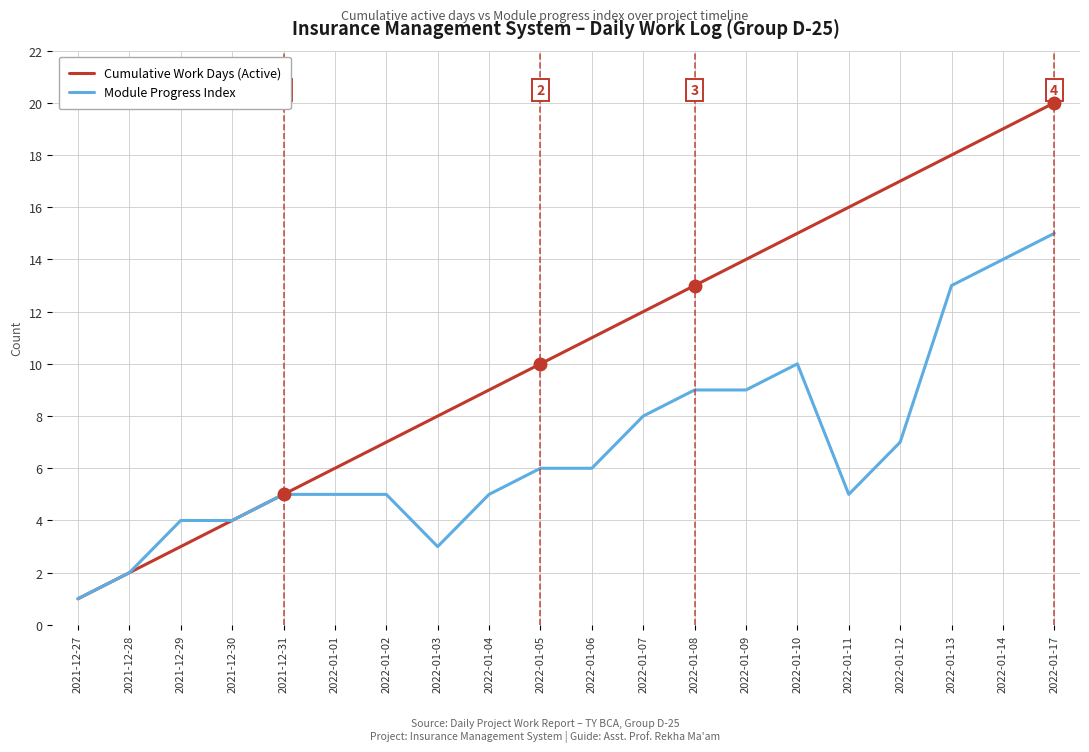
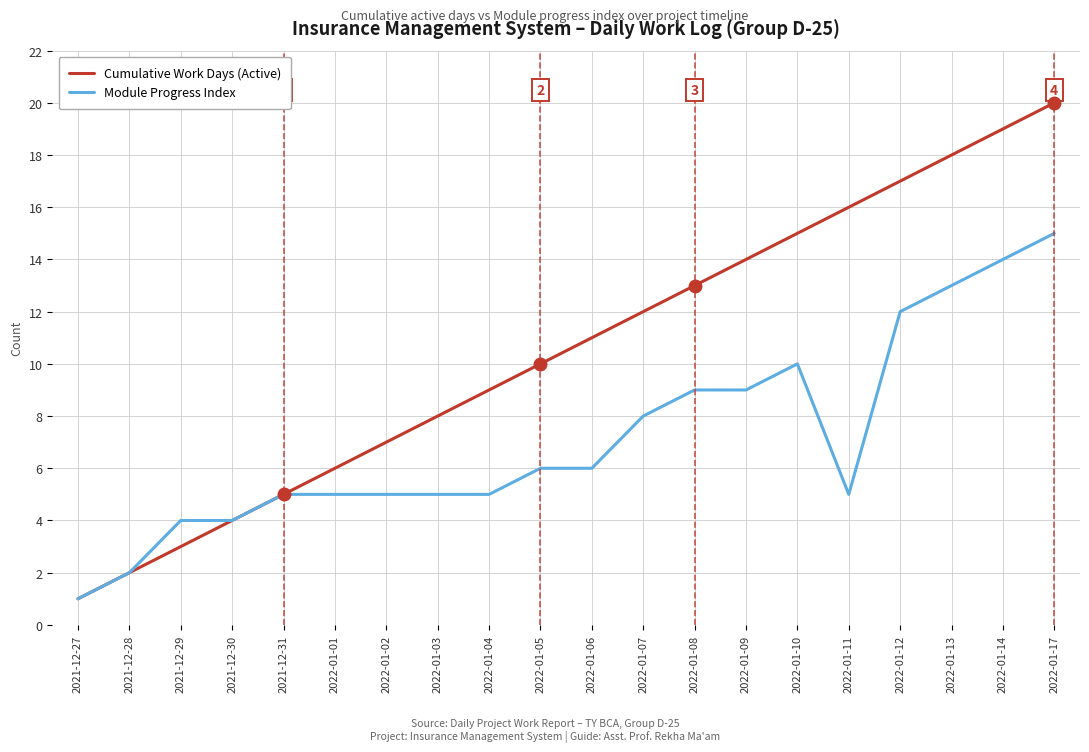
Module Progress Index, 2022-01-03: 3 -> 5
Module Progress Index, 2022-01-12: 7 -> 12
